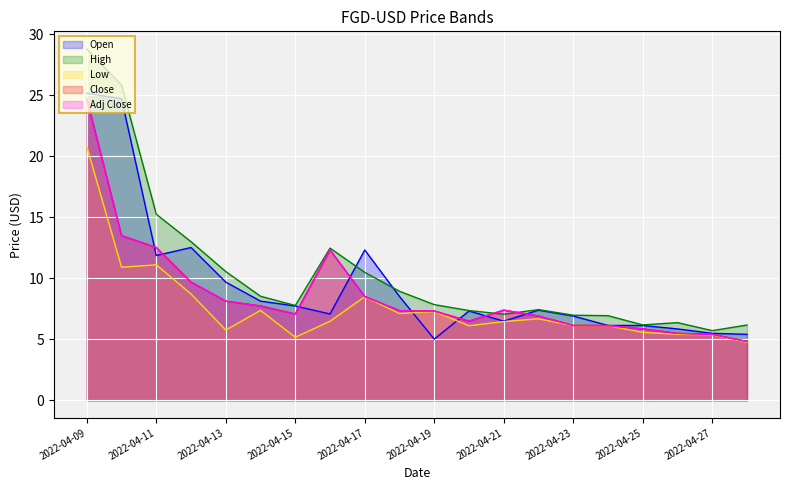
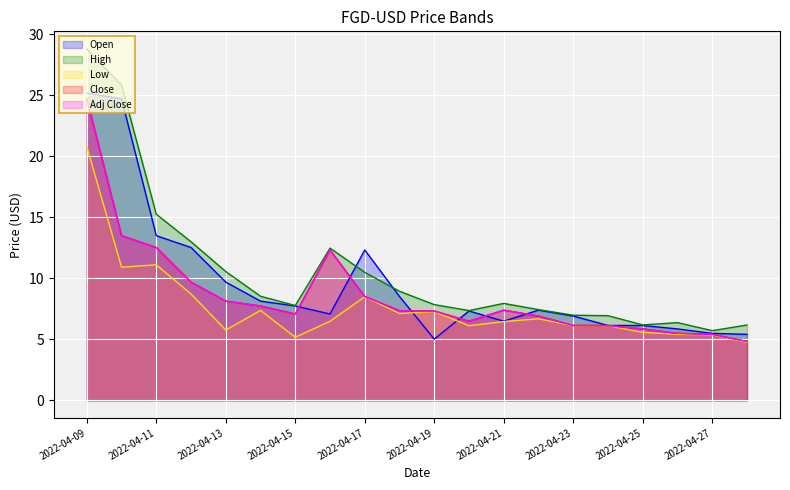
Open, 2022-04-11: 11.9 -> 13.5
High, 2022-04-21: 7.1 -> 7.9
